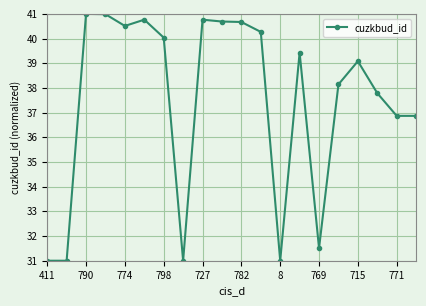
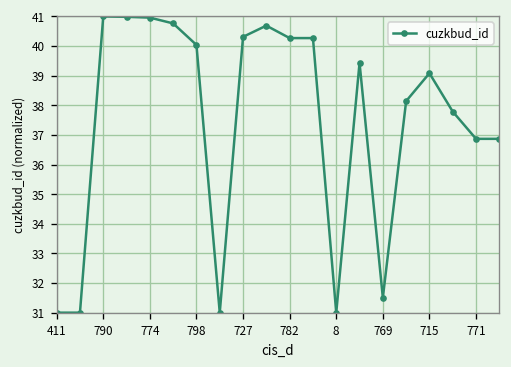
774: 40.5 -> 41.0
727: 40.8 -> 40.3
782: 40.7 -> 40.3
